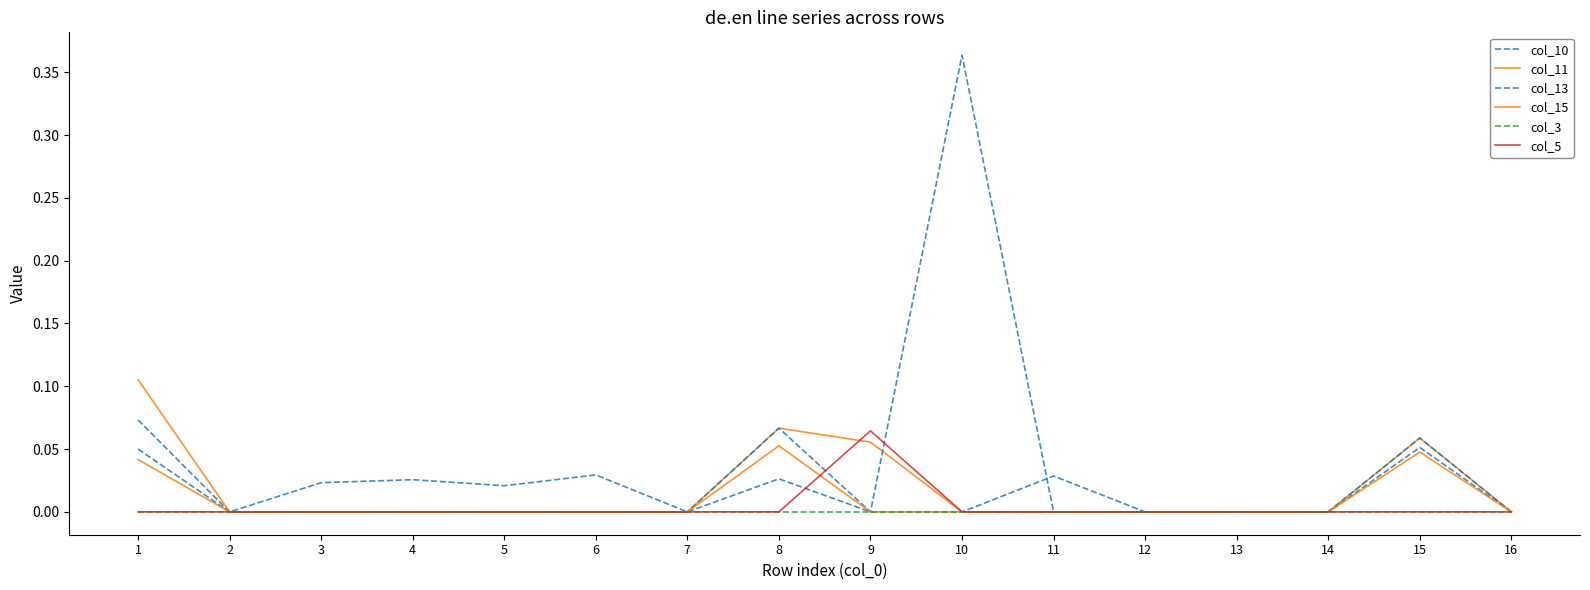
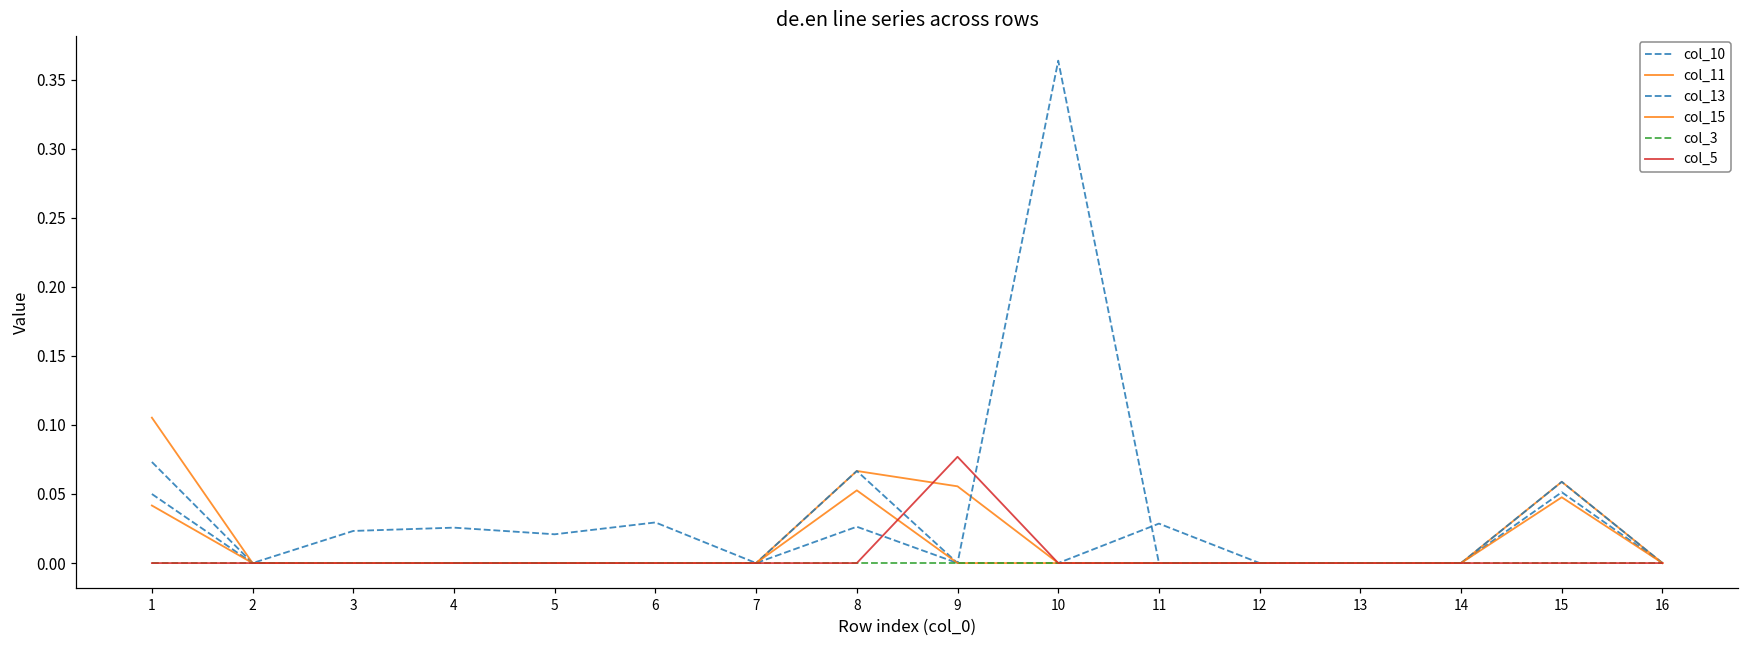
col_5, 9: 0.065 -> 0.077
